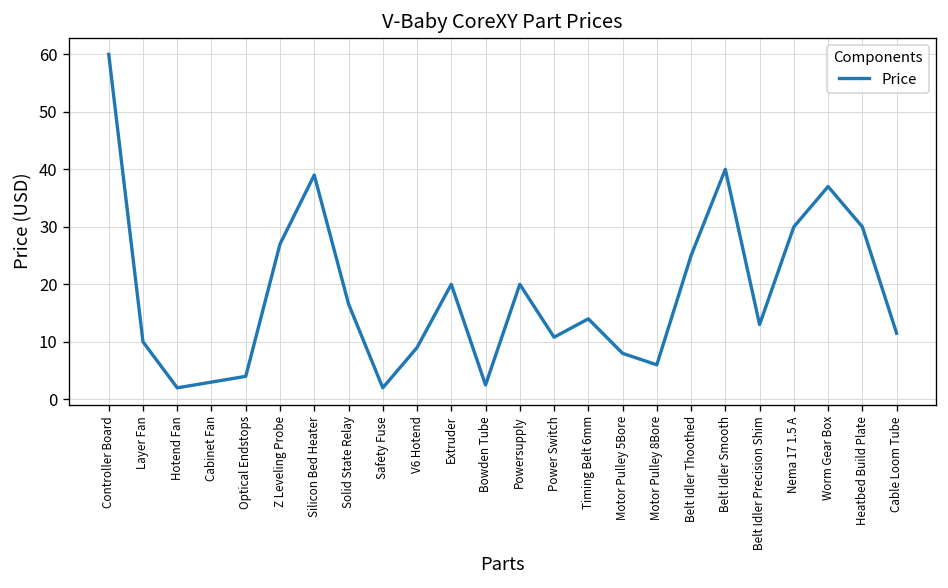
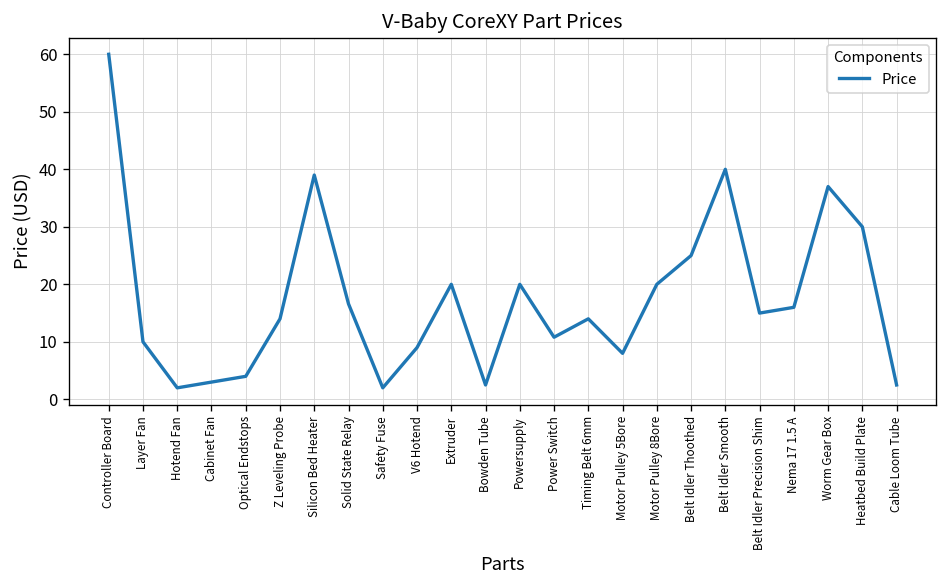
Z Leveling Probe: 27 -> 14
Motor Pulley 8Bore: 6 -> 20
Belt Idler Precision Shim: 13 -> 15
Nema 17 1.5 A: 30 -> 16
Cable Loom Tube: 12 -> 3
